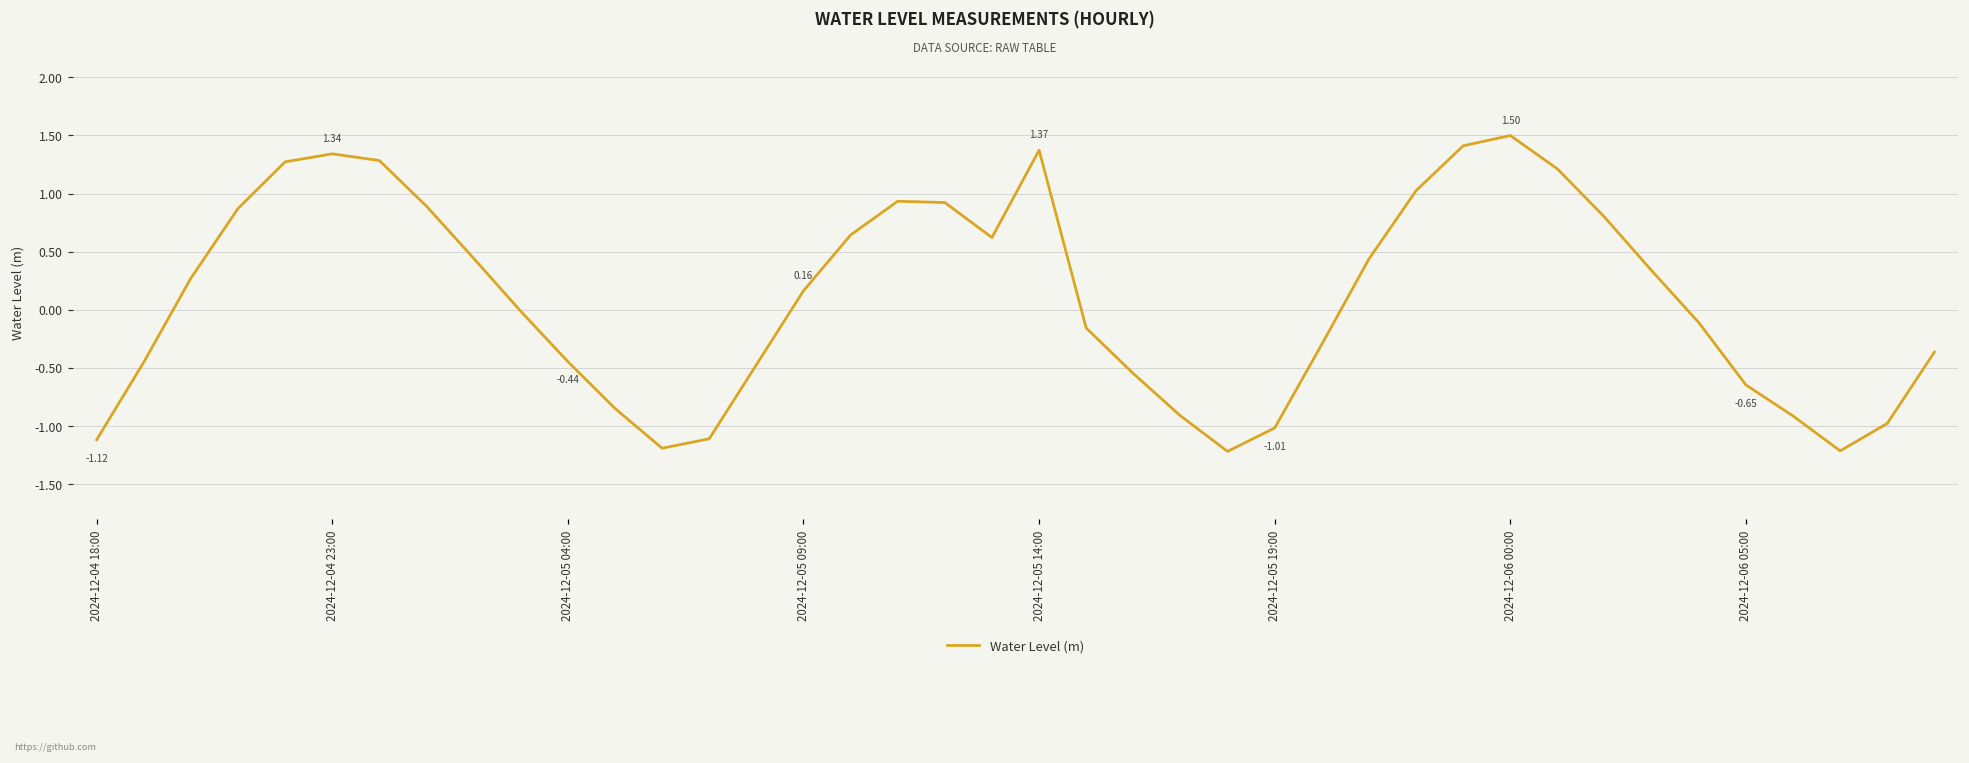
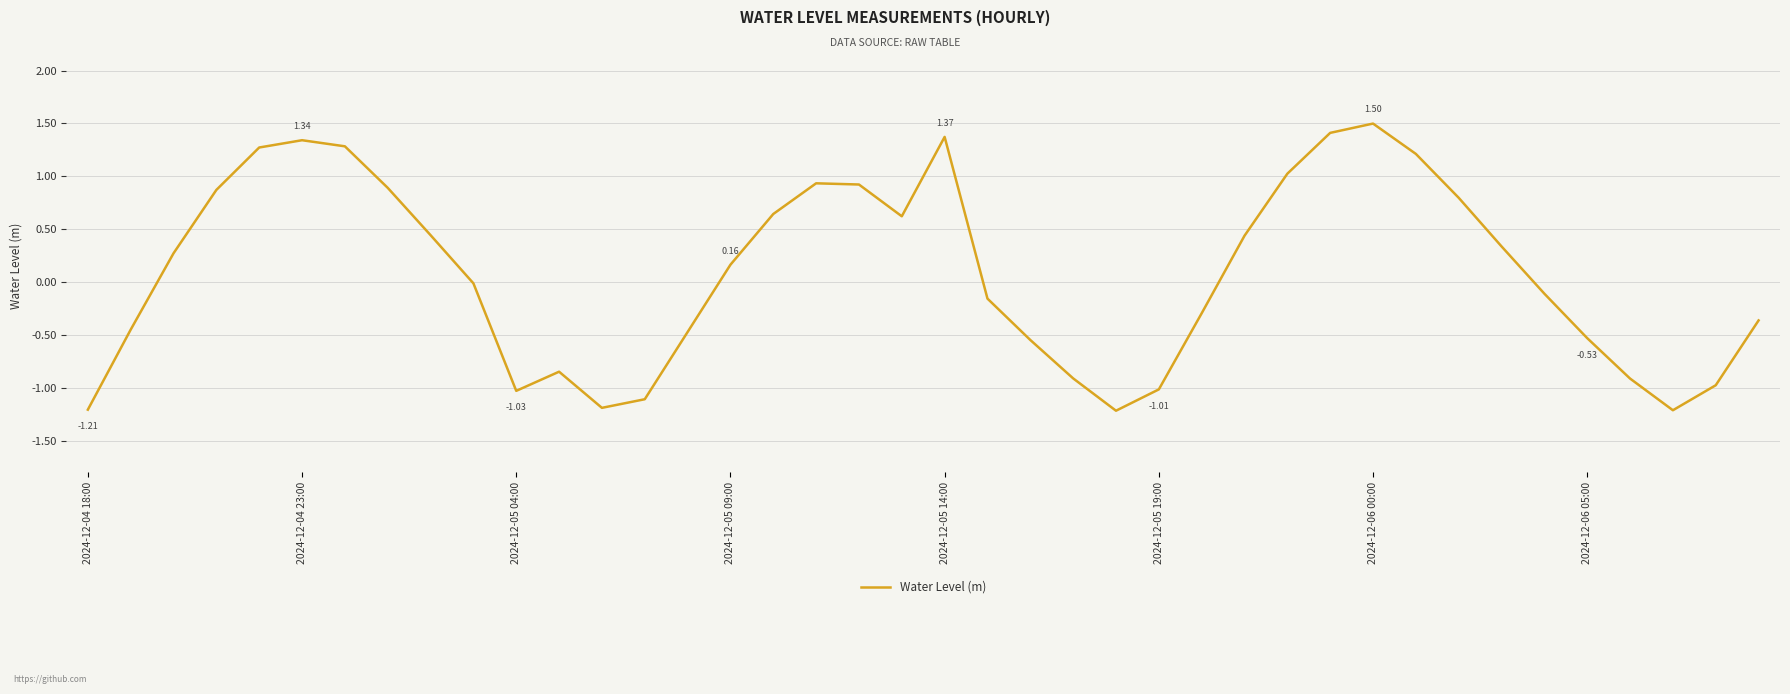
2024-12-04 18:00: -1.12 -> -1.21
2024-12-05 04:00: -0.44 -> -1.03
2024-12-06 05:00: -0.65 -> -0.53
